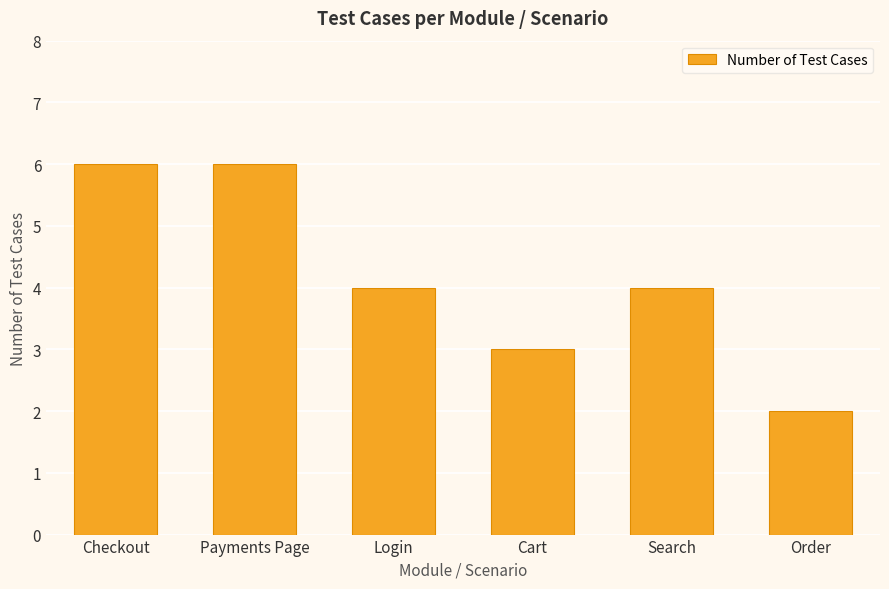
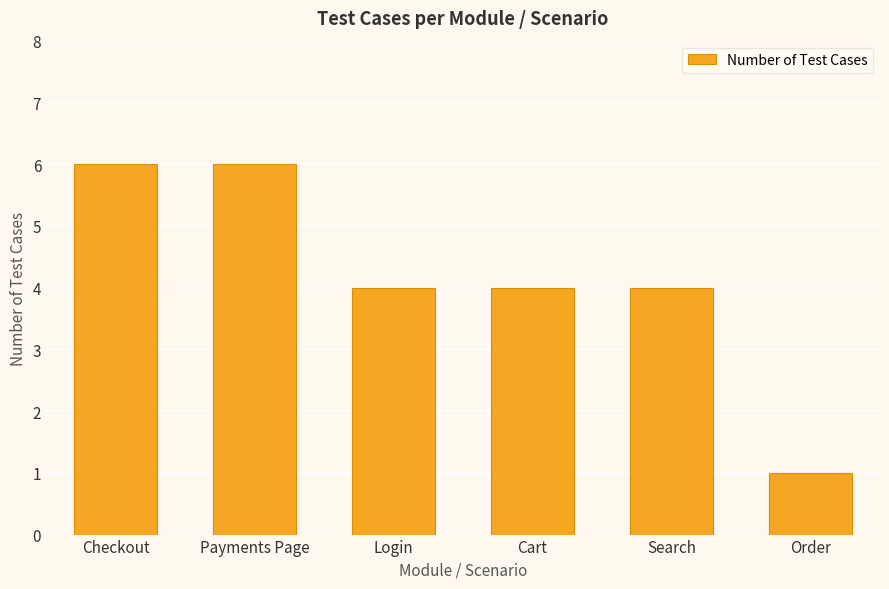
Cart: 3 -> 4
Order: 2 -> 1
